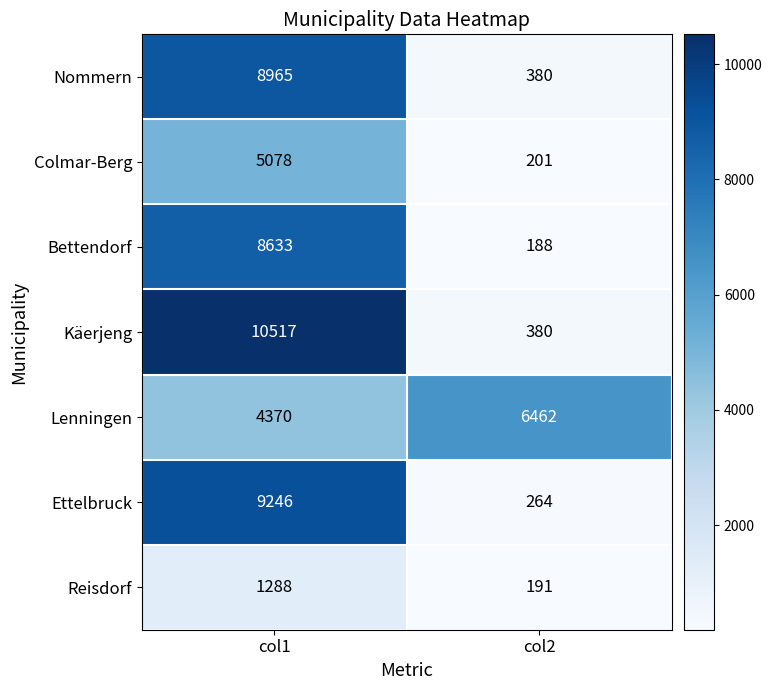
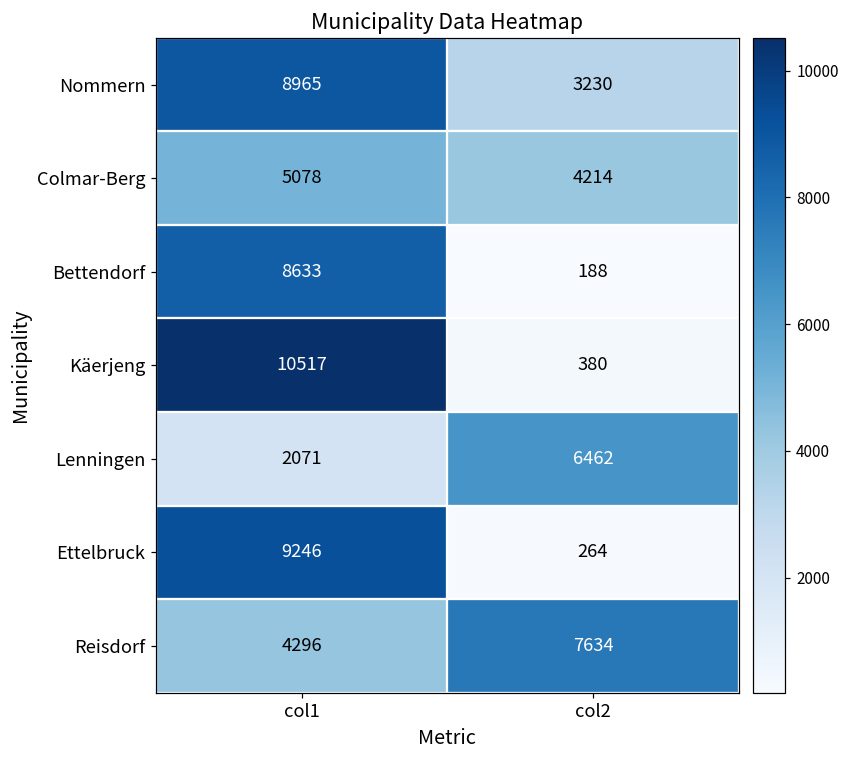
Nommern, col2: 380 -> 3230
Colmar-Berg, col2: 201 -> 4214
Lenningen, col1: 4370 -> 2071
Reisdorf, col1: 1288 -> 4296
Reisdorf, col2: 191 -> 7634
